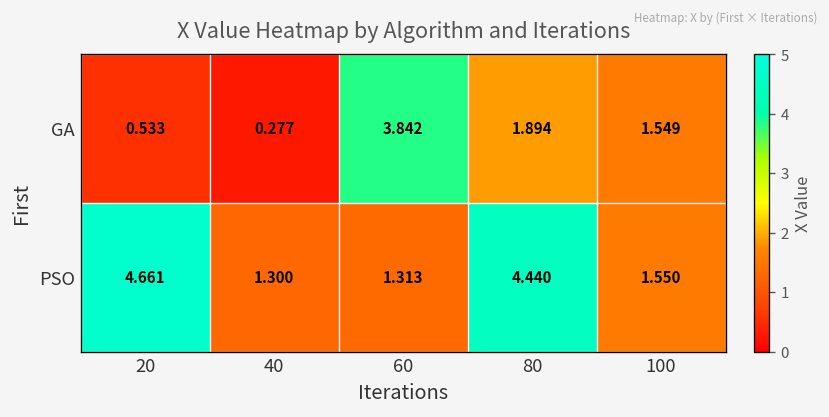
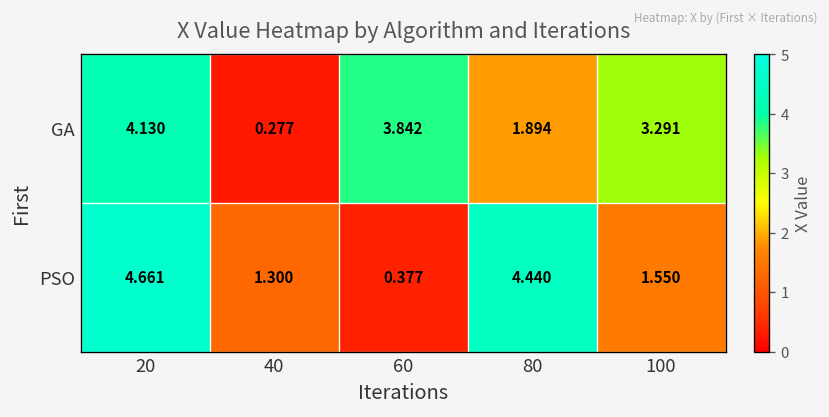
GA, 20: 0.533 -> 4.130
GA, 100: 1.549 -> 3.291
PSO, 60: 1.313 -> 0.377
